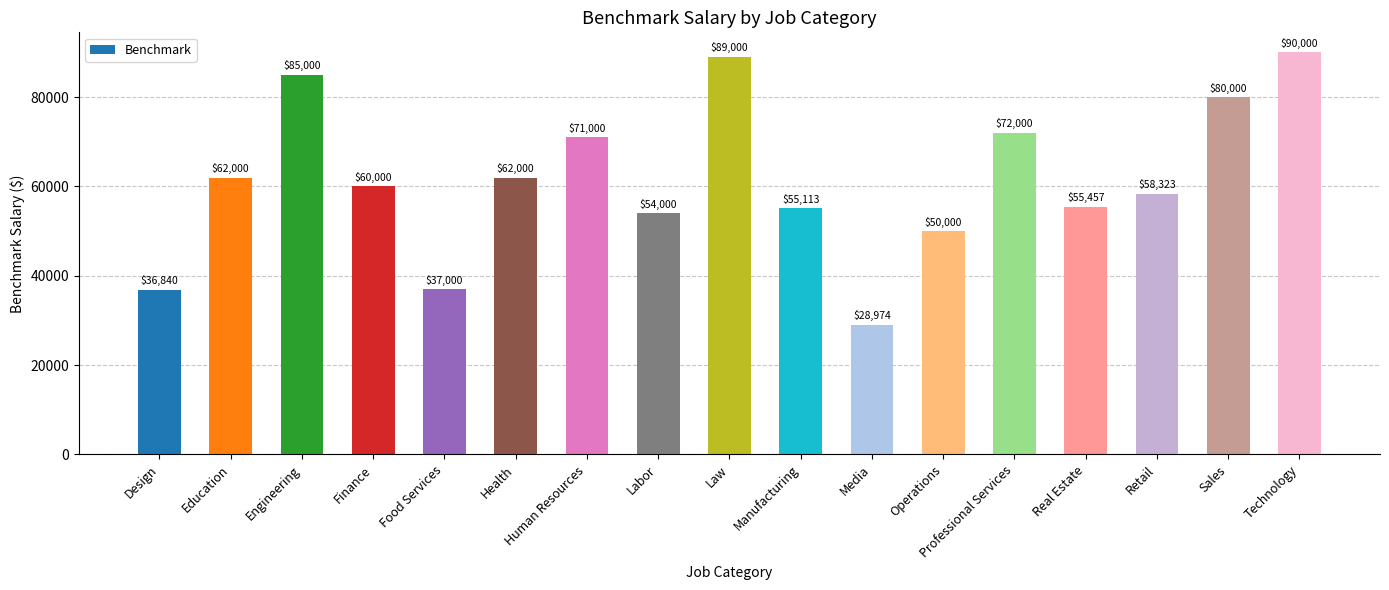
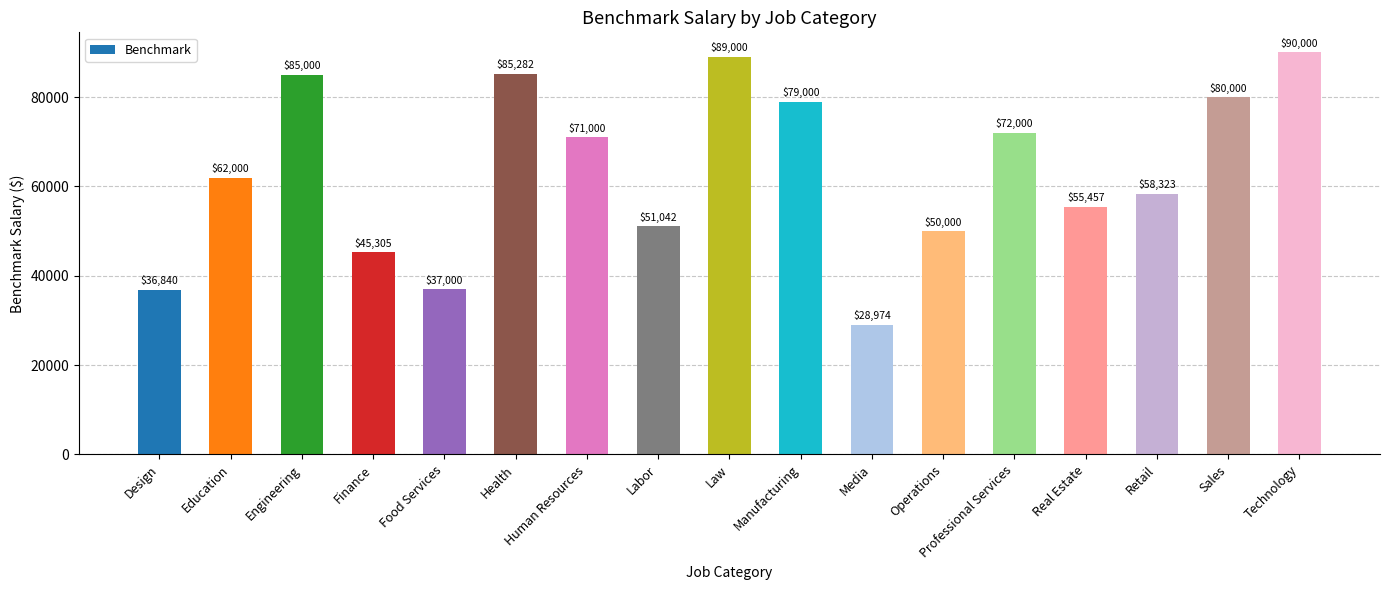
Finance: $60,000 -> $45,305
Health: $62,000 -> $85,282
Labor: $54,000 -> $51,042
Manufacturing: $55,113 -> $79,000
